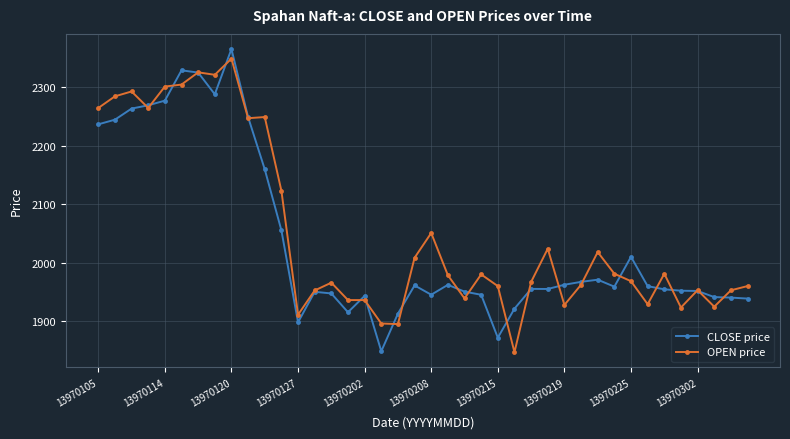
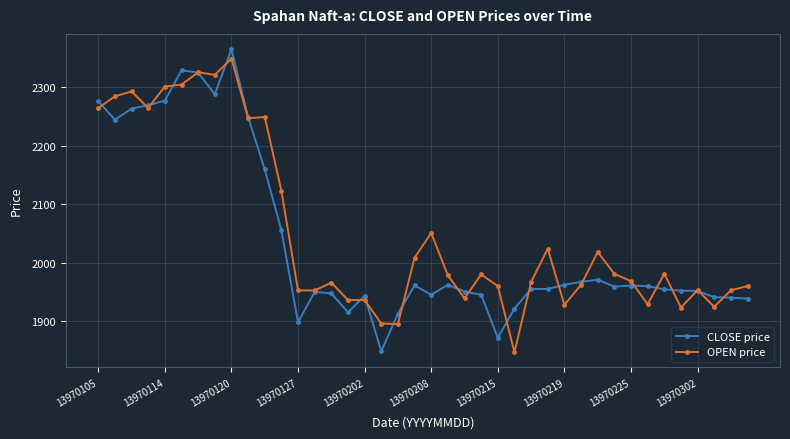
CLOSE price, 13970105: 2240 -> 2280
OPEN price, 13970127: 1910 -> 1950
CLOSE price, 13970225: 2010 -> 1960
